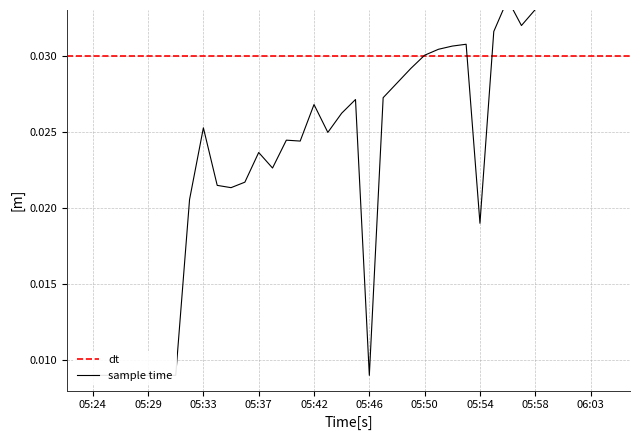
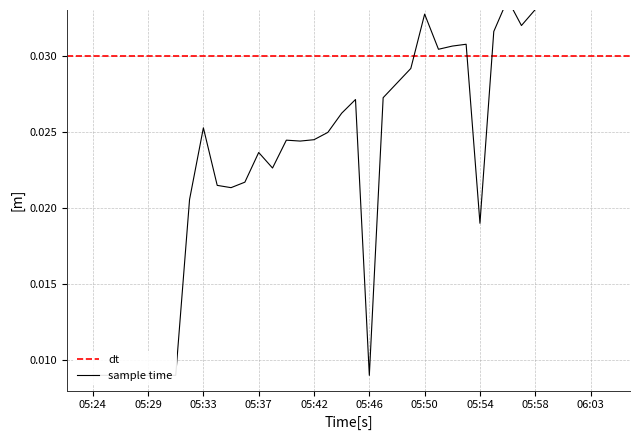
05:42: 0.0268 -> 0.0245
05:50: 0.0300 -> 0.0327
